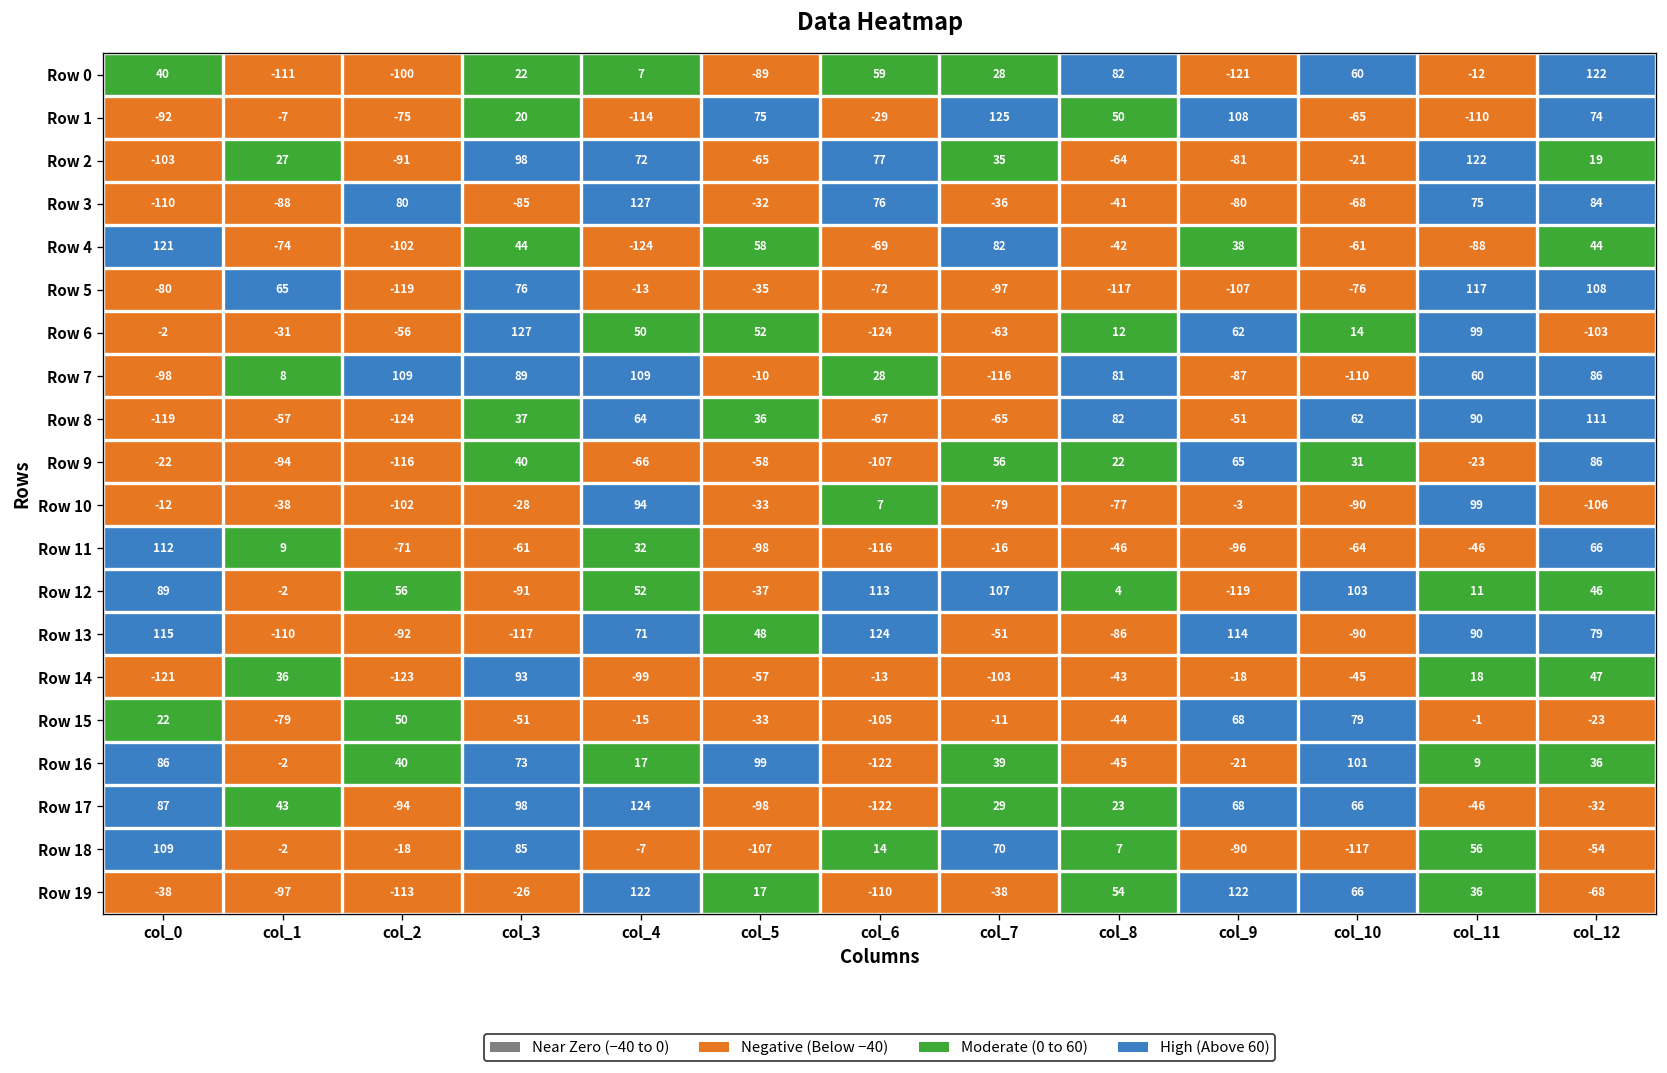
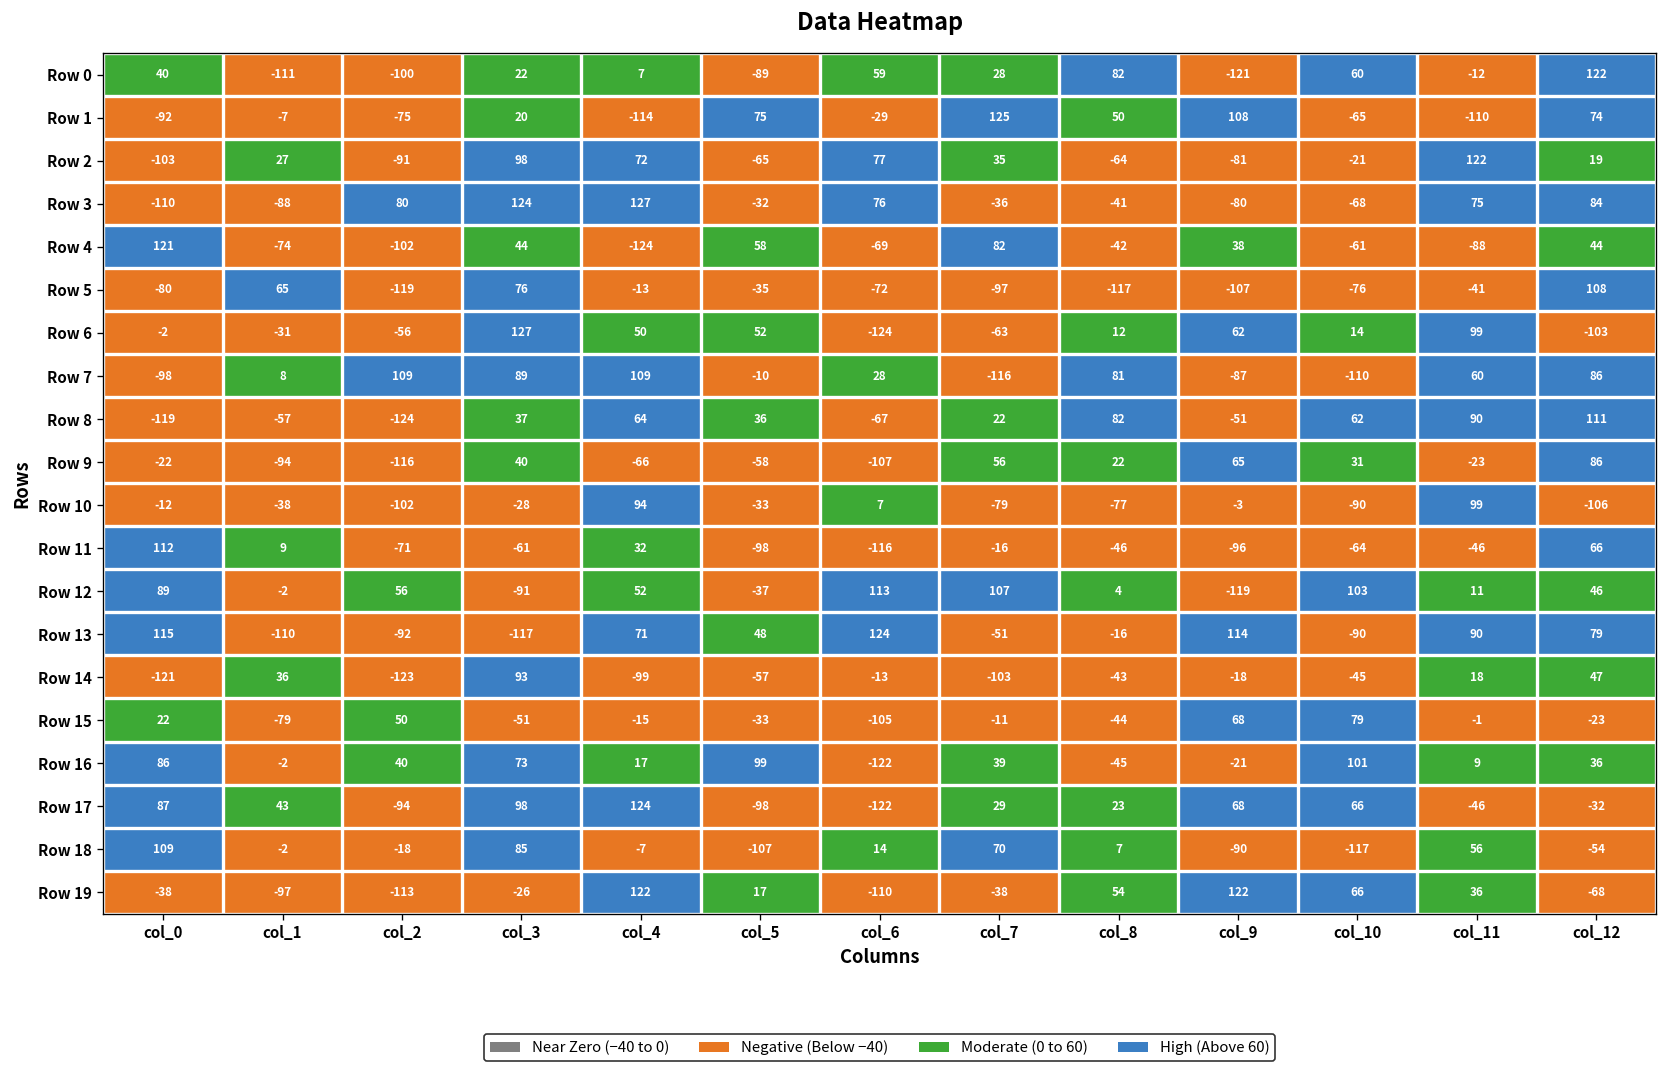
Row 3, col_3: -85 -> 124
Row 5, col_11: 117 -> -41
Row 8, col_7: -65 -> 22
Row 13, col_8: -86 -> -16
